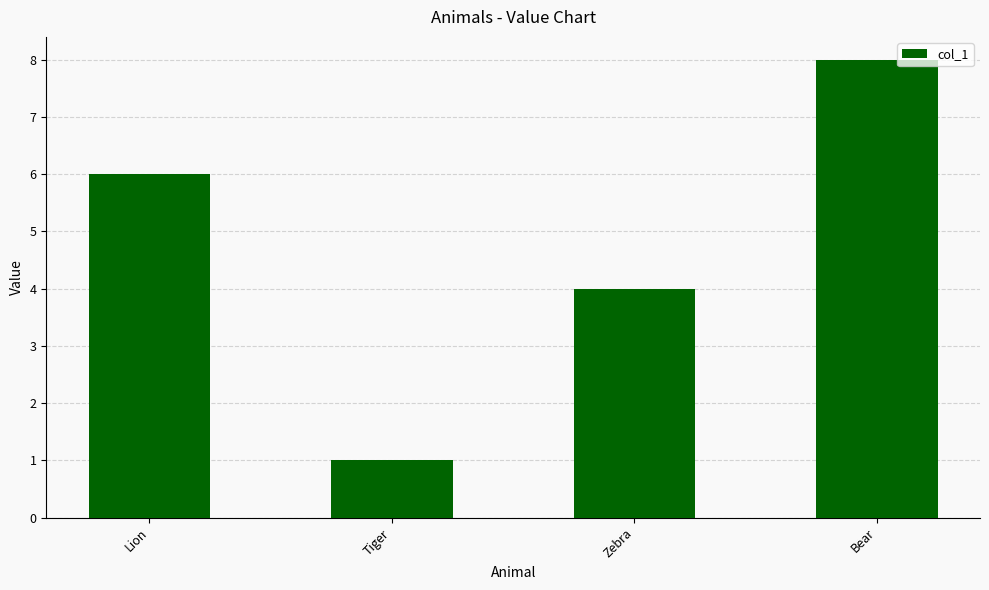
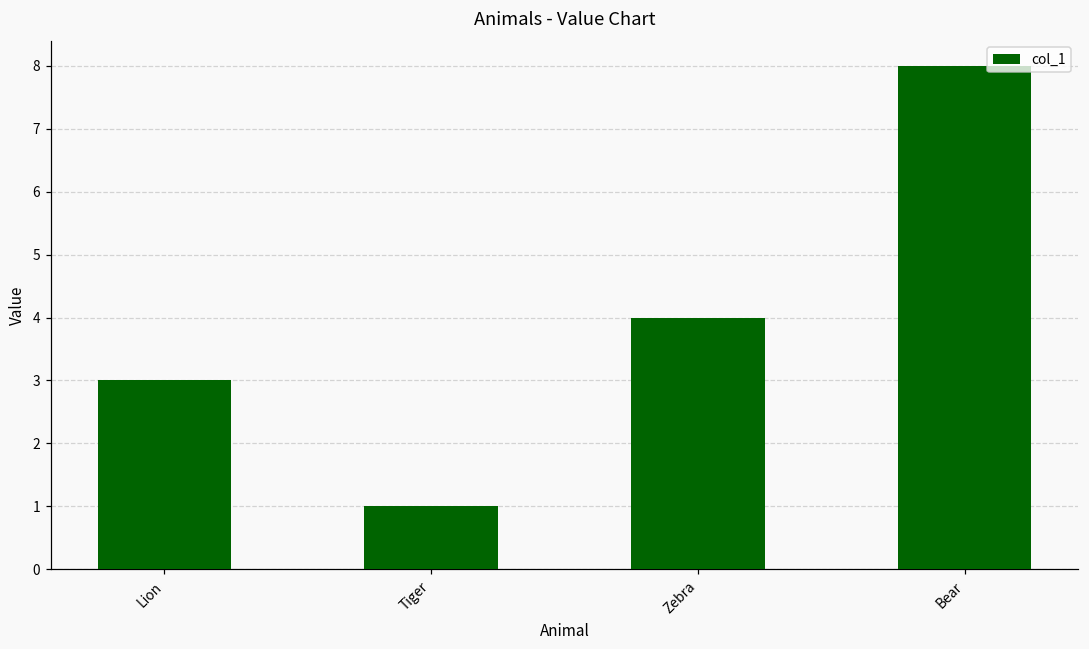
Lion: 6 -> 3
